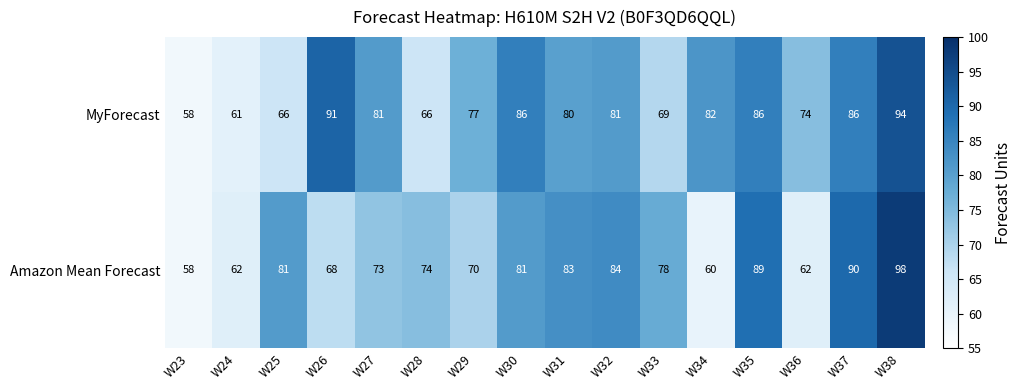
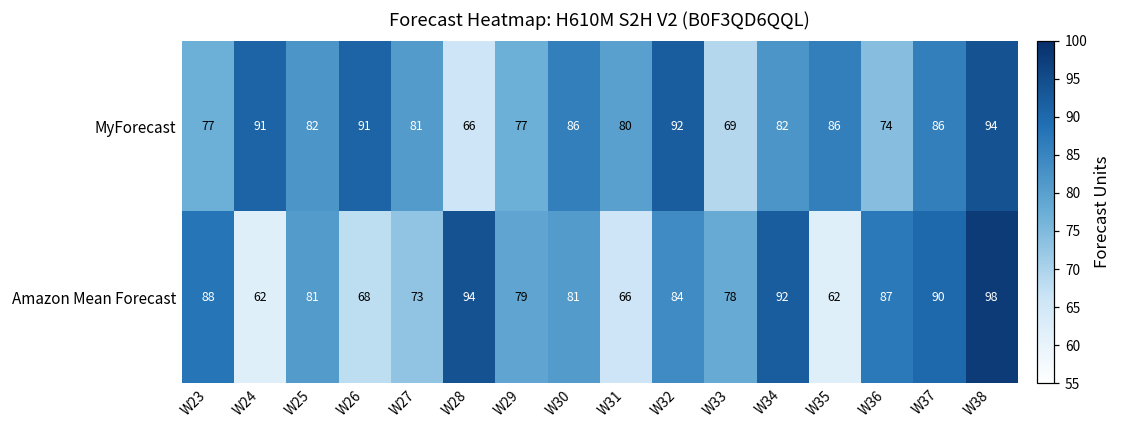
MyForecast, W23: 58 -> 77
MyForecast, W24: 61 -> 91
MyForecast, W25: 66 -> 82
MyForecast, W32: 81 -> 92
Amazon Mean Forecast, W23: 58 -> 88
Amazon Mean Forecast, W28: 74 -> 94
Amazon Mean Forecast, W29: 70 -> 79
Amazon Mean Forecast, W31: 83 -> 66
Amazon Mean Forecast, W34: 60 -> 92
Amazon Mean Forecast, W35: 89 -> 62
Amazon Mean Forecast, W36: 62 -> 87
